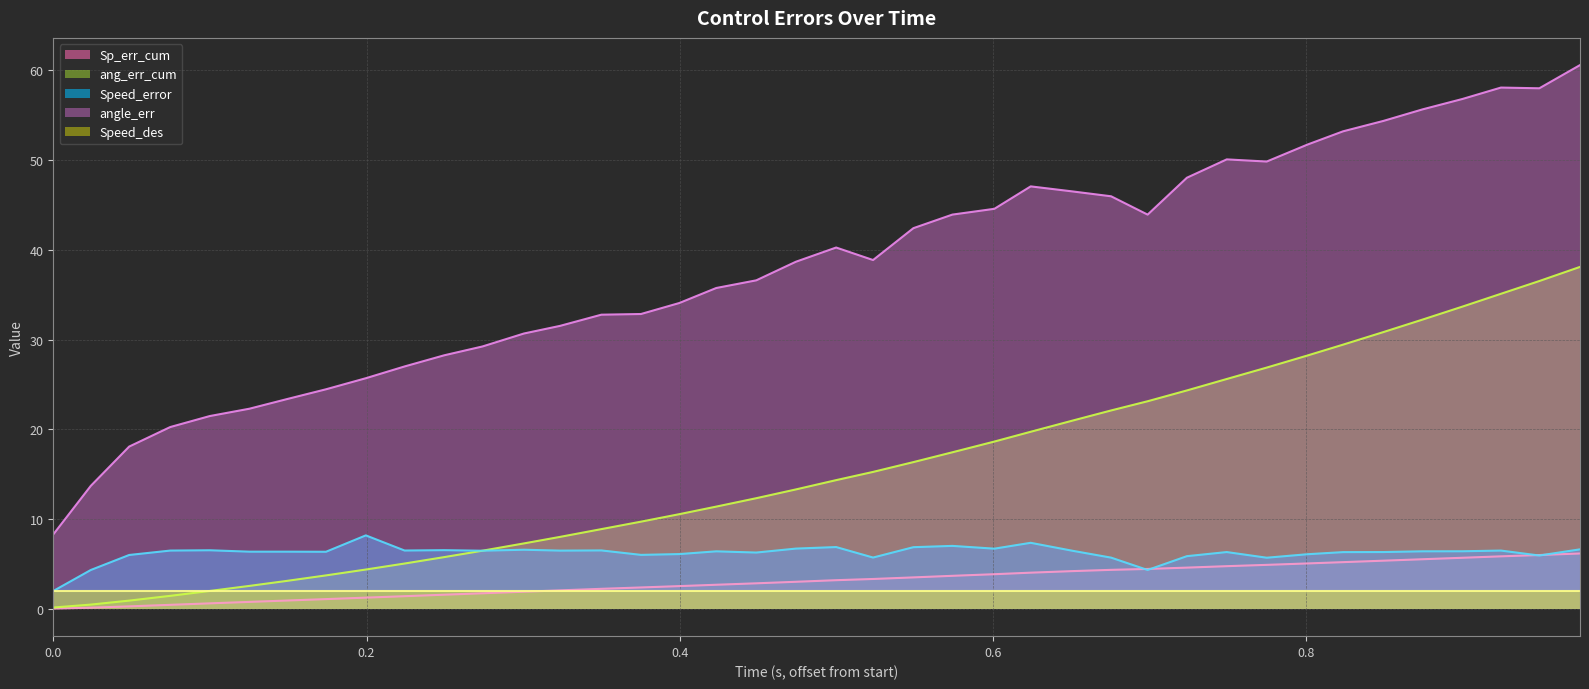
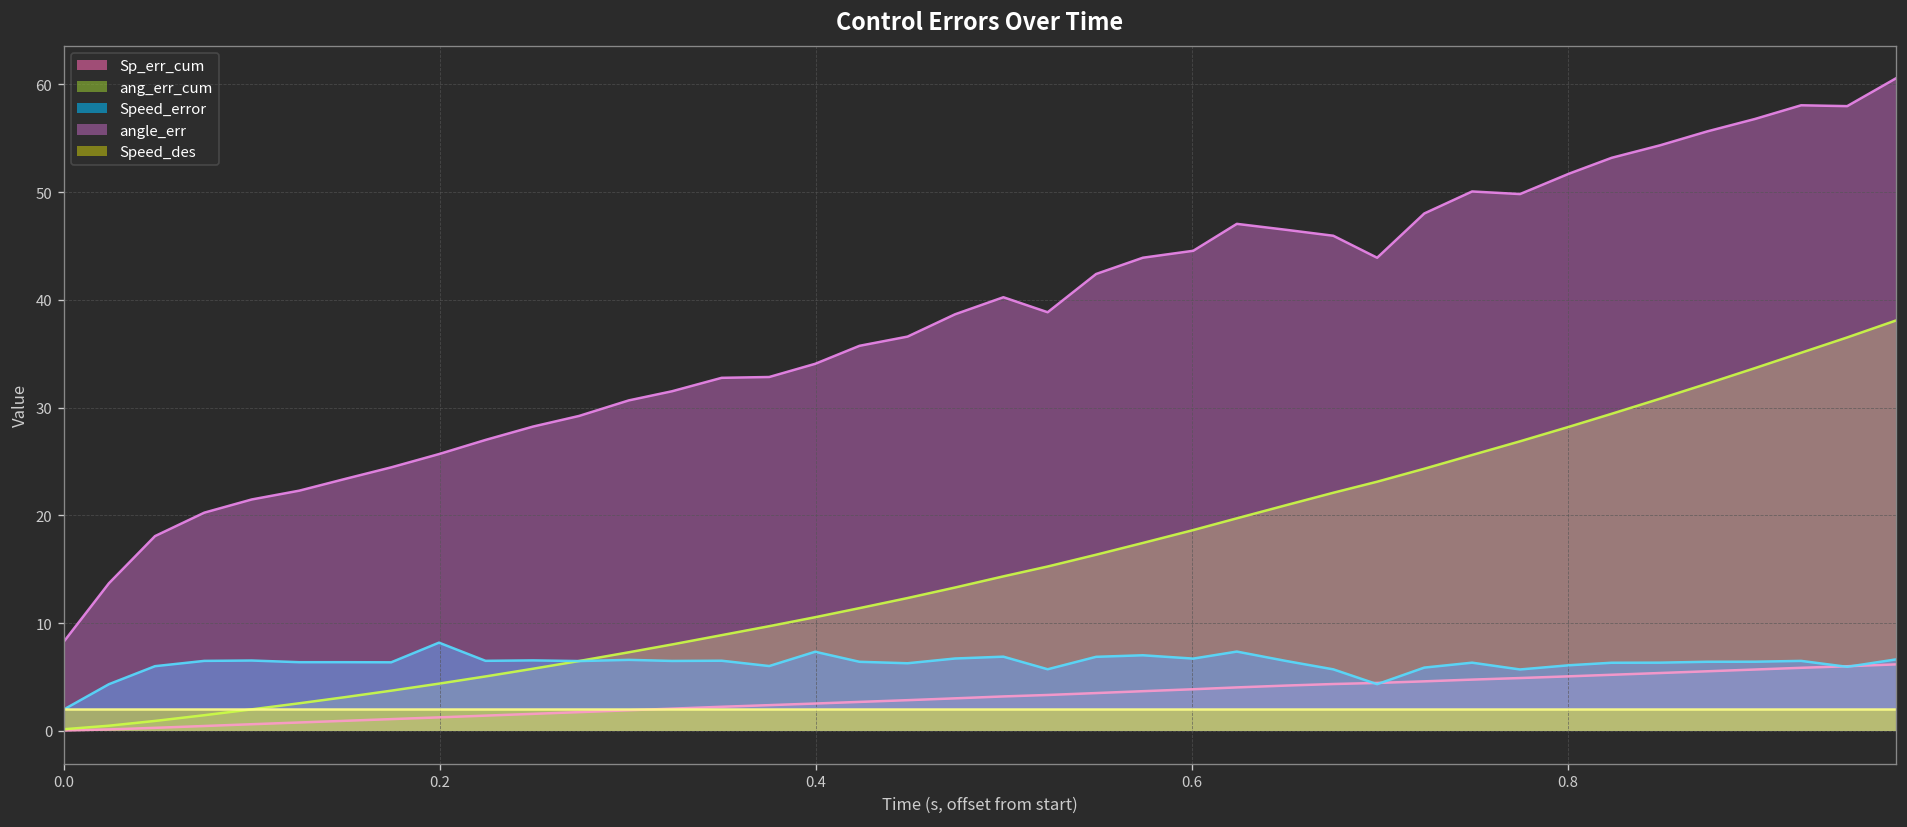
Speed_error, 0.4: 6 -> 7
